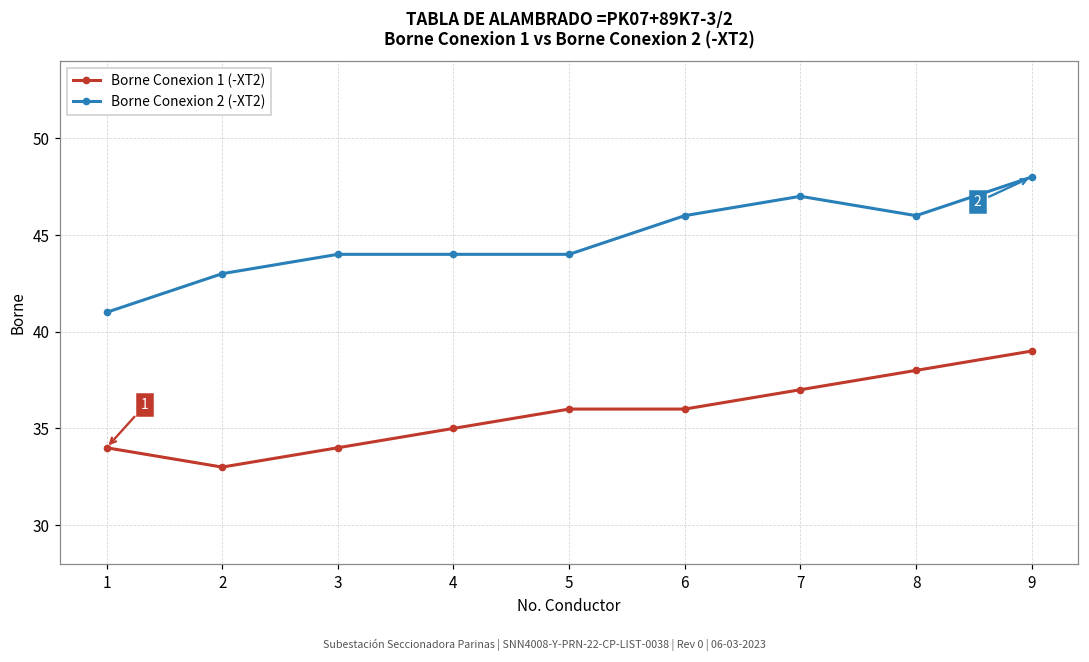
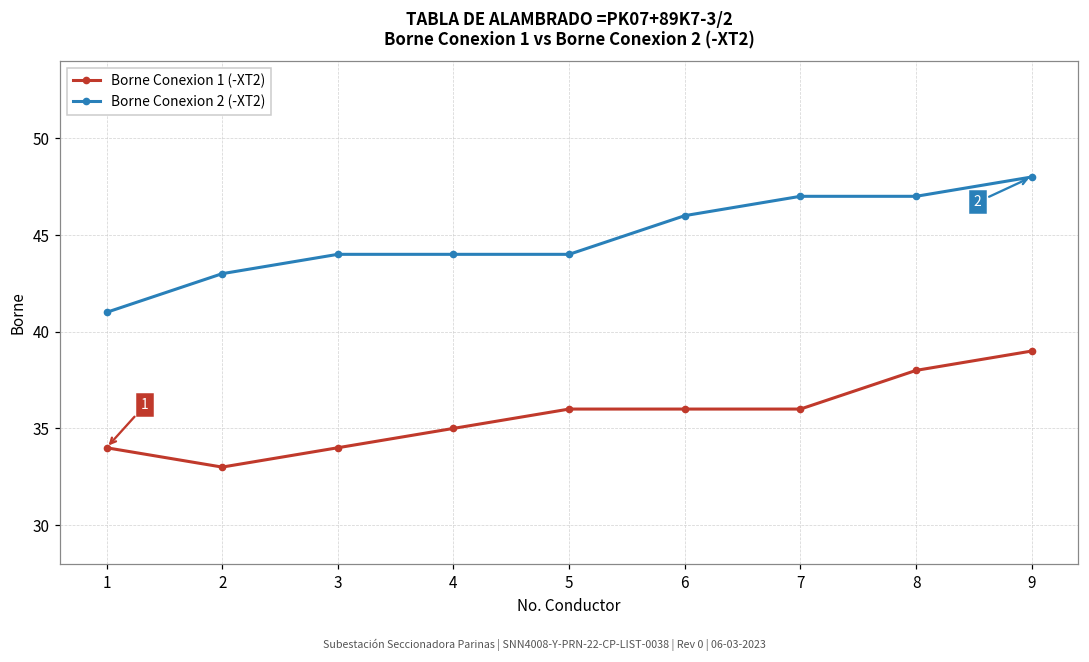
Borne Conexion 1 (-XT2), 7: 37 -> 36
Borne Conexion 2 (-XT2), 8: 46 -> 47
